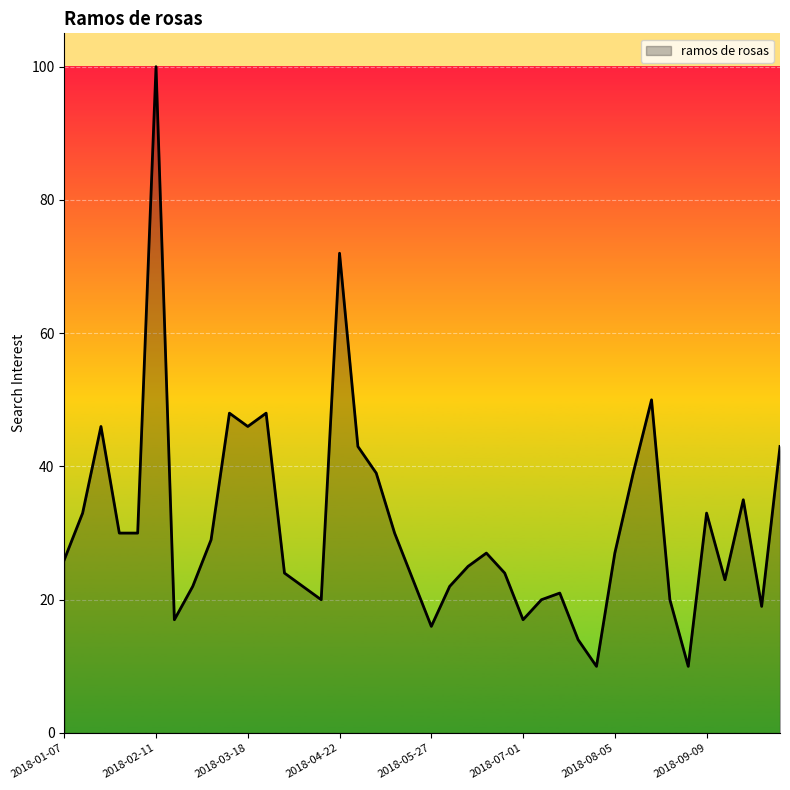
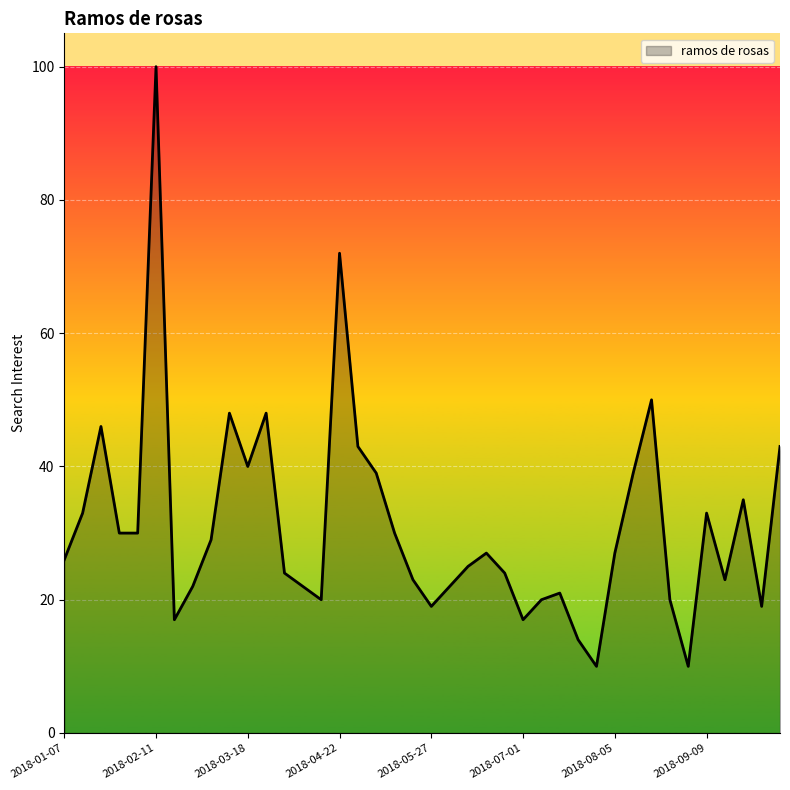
2018-03-18: 46 -> 40
2018-05-27: 16 -> 19
